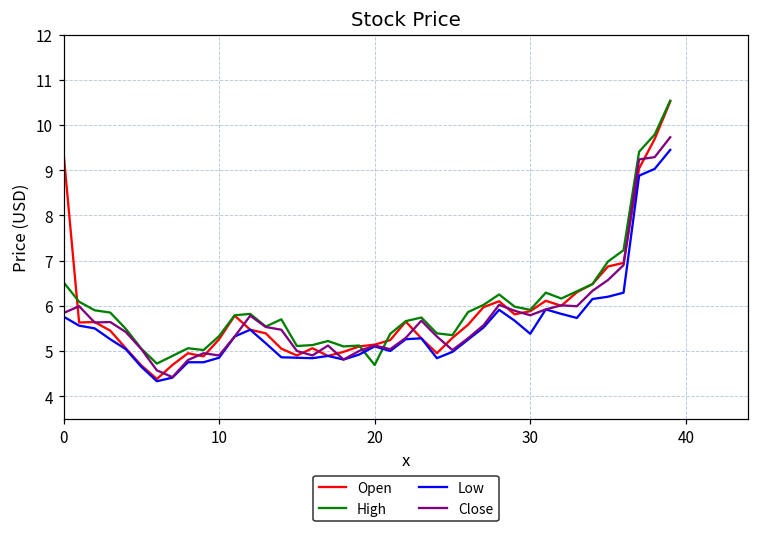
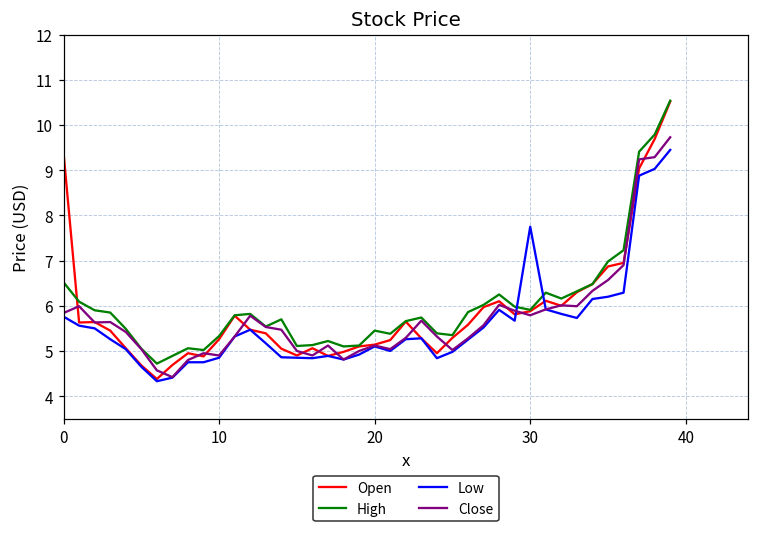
High, 20: 4.7 -> 5.5
Low, 30: 5.4 -> 7.8
